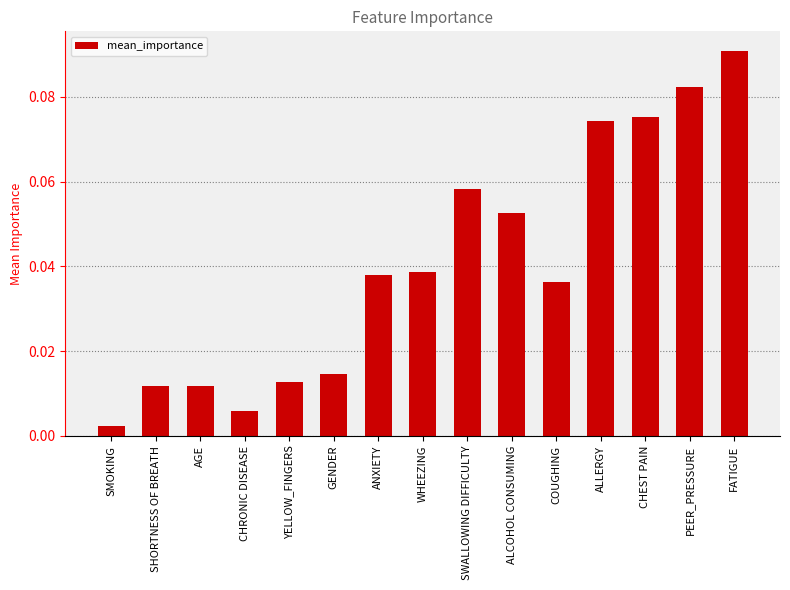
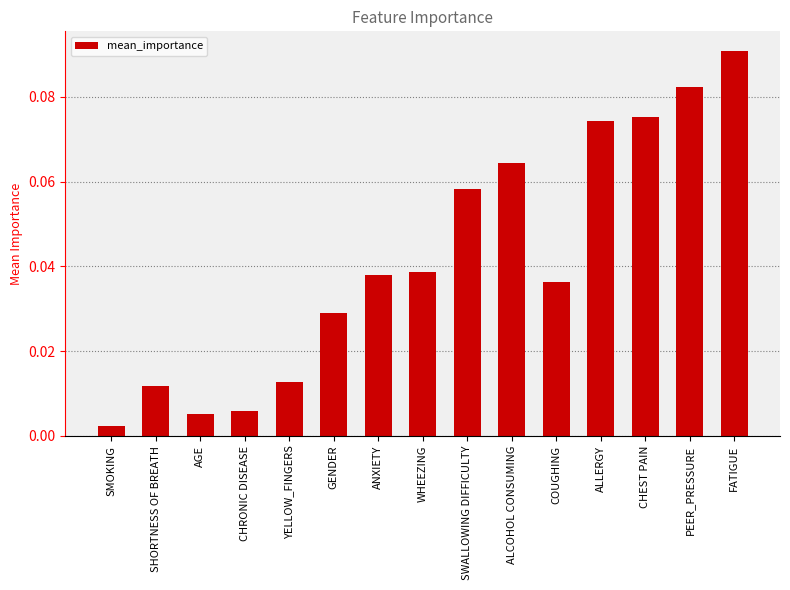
AGE: 0.012 -> 0.005
GENDER: 0.015 -> 0.029
ALCOHOL CONSUMING: 0.053 -> 0.064
